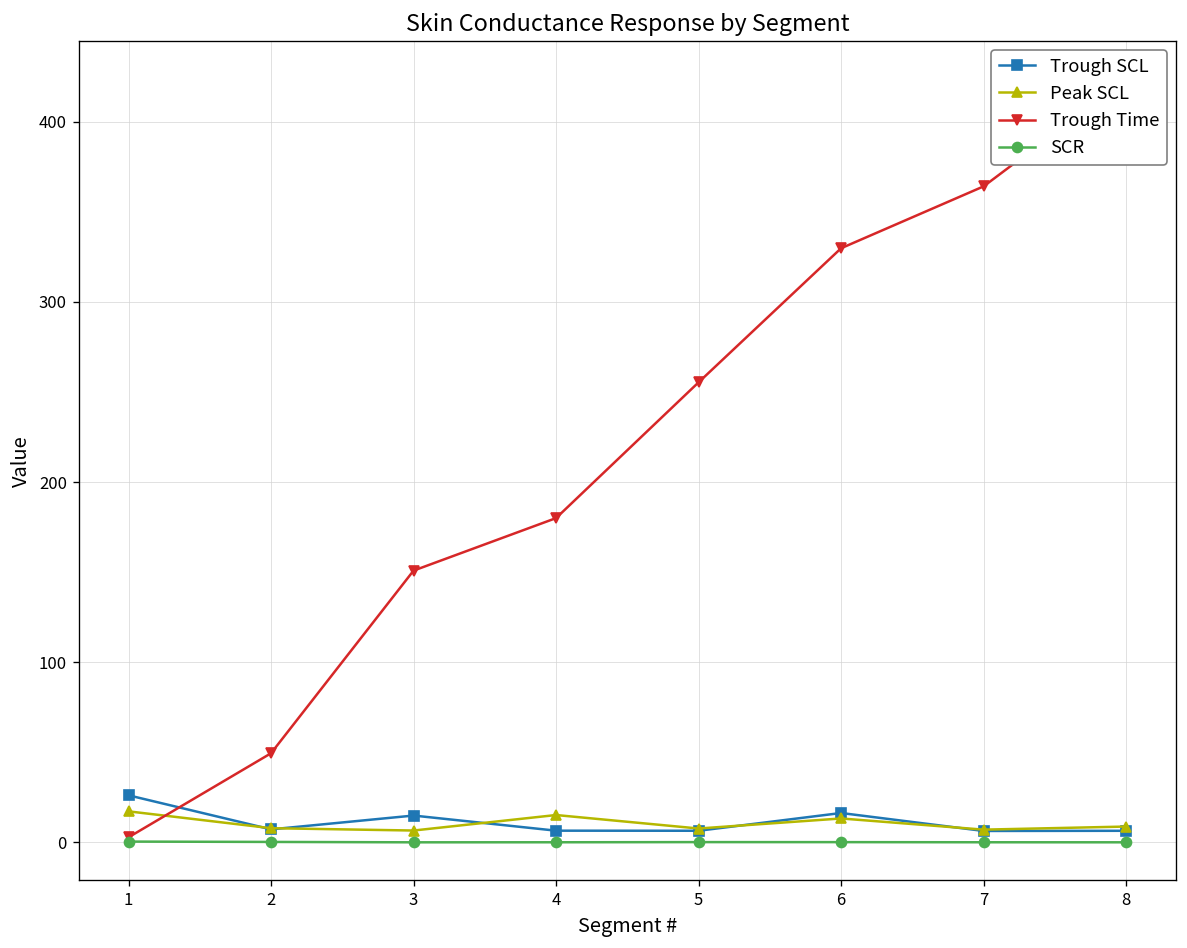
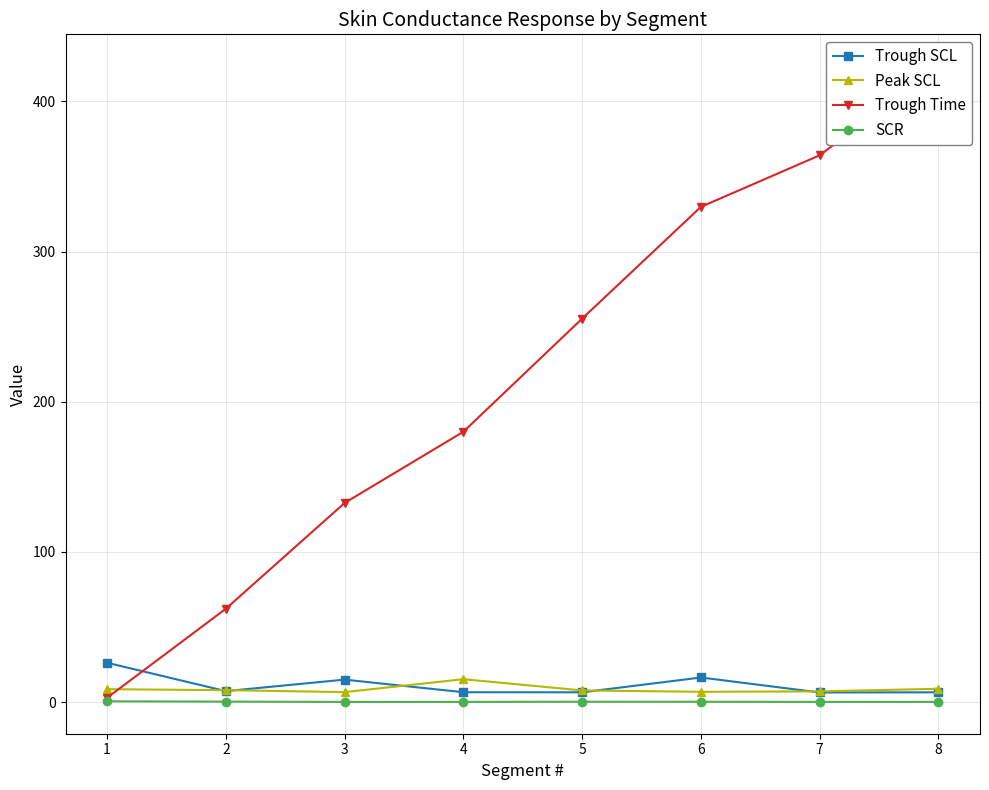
Peak SCL, 1: 17 -> 9
Trough Time, 2: 49 -> 62
Trough Time, 3: 151 -> 133
Peak SCL, 6: 13 -> 7
